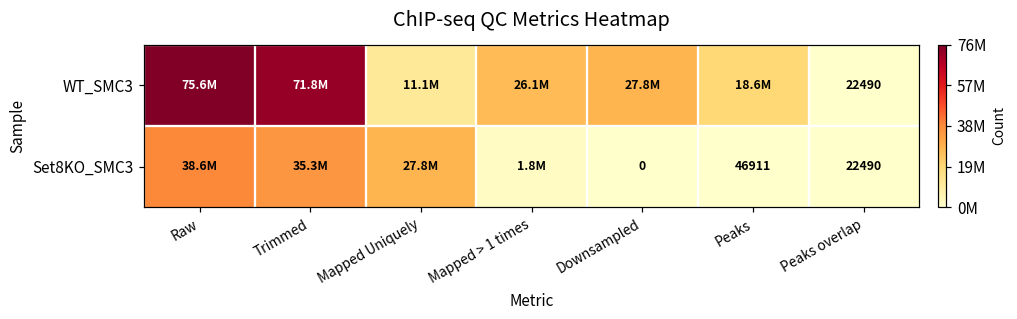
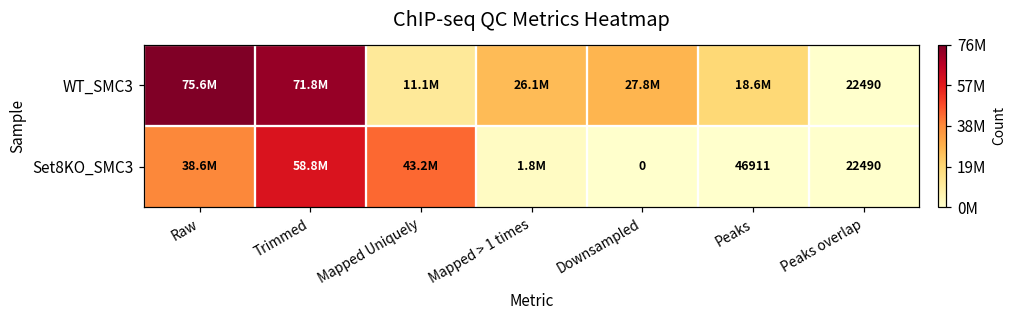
Set8KO_SMC3, Trimmed: 35.3M -> 58.8M
Set8KO_SMC3, Mapped Uniquely: 27.8M -> 43.2M
